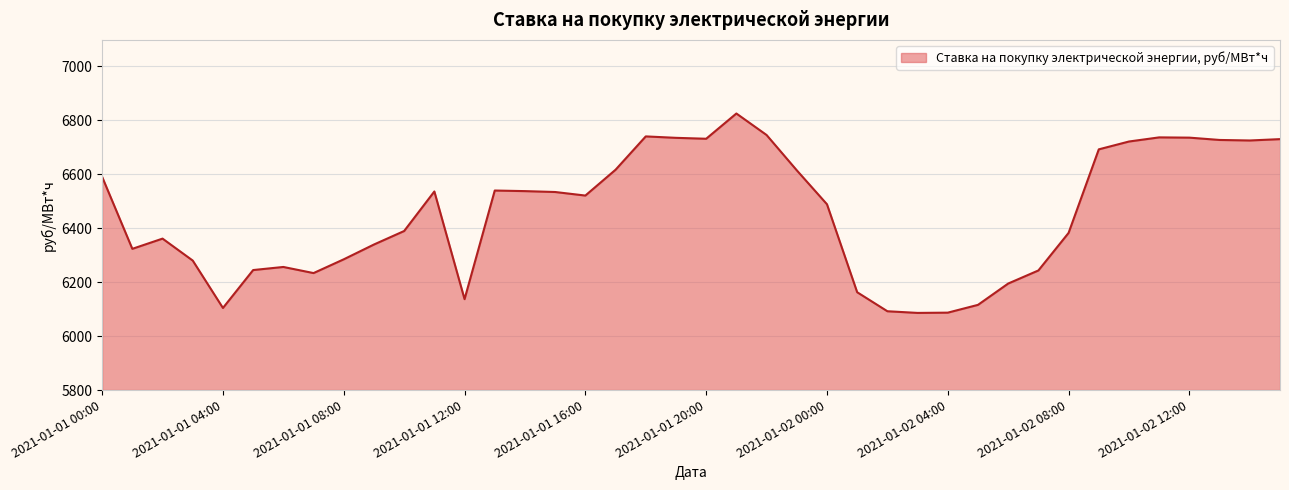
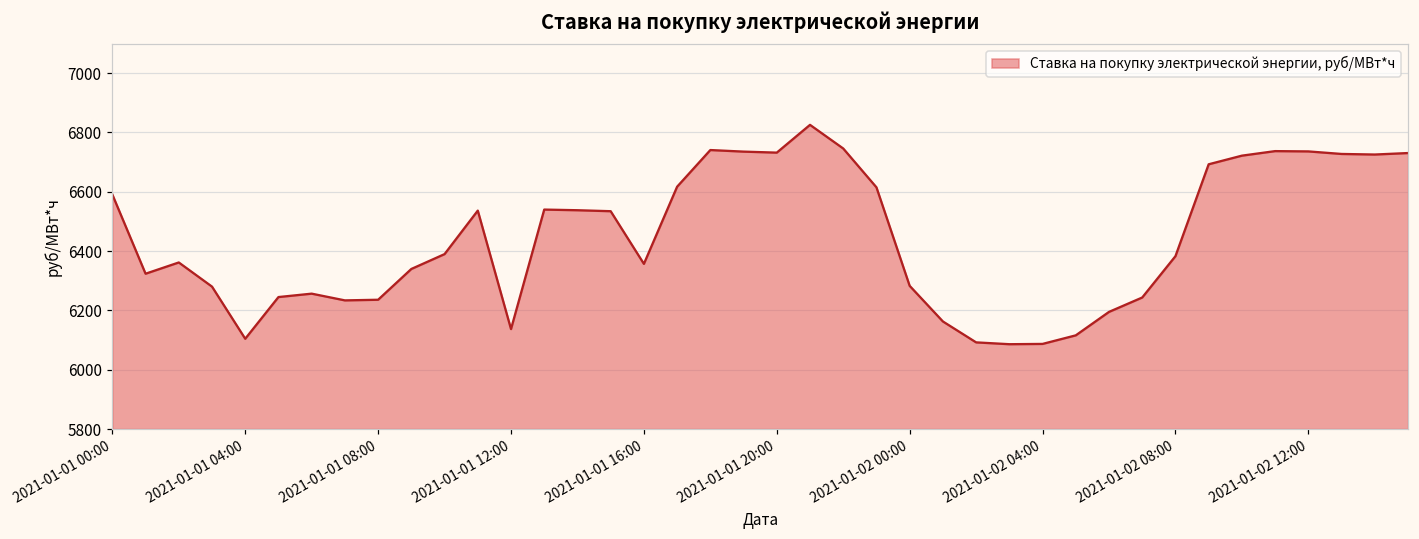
2021-01-01 08:00: 6280 -> 6240
2021-01-01 16:00: 6520 -> 6360
2021-01-02 00:00: 6490 -> 6280
